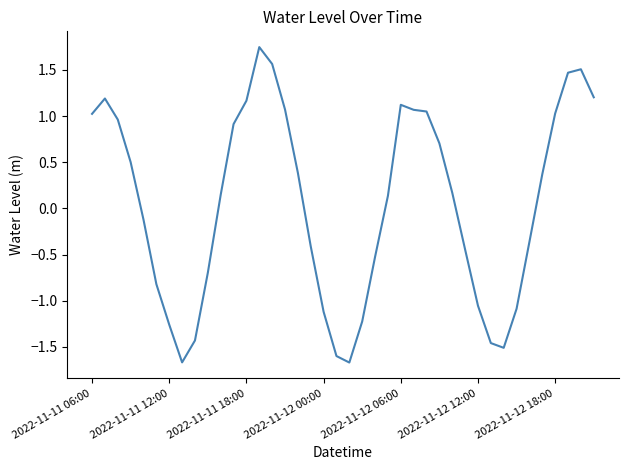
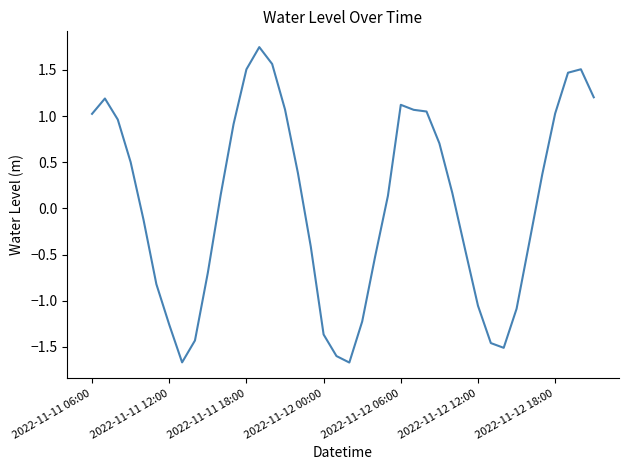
2022-11-11 18:00: 1.2 -> 1.5
2022-11-12 00:00: -1.1 -> -1.4
